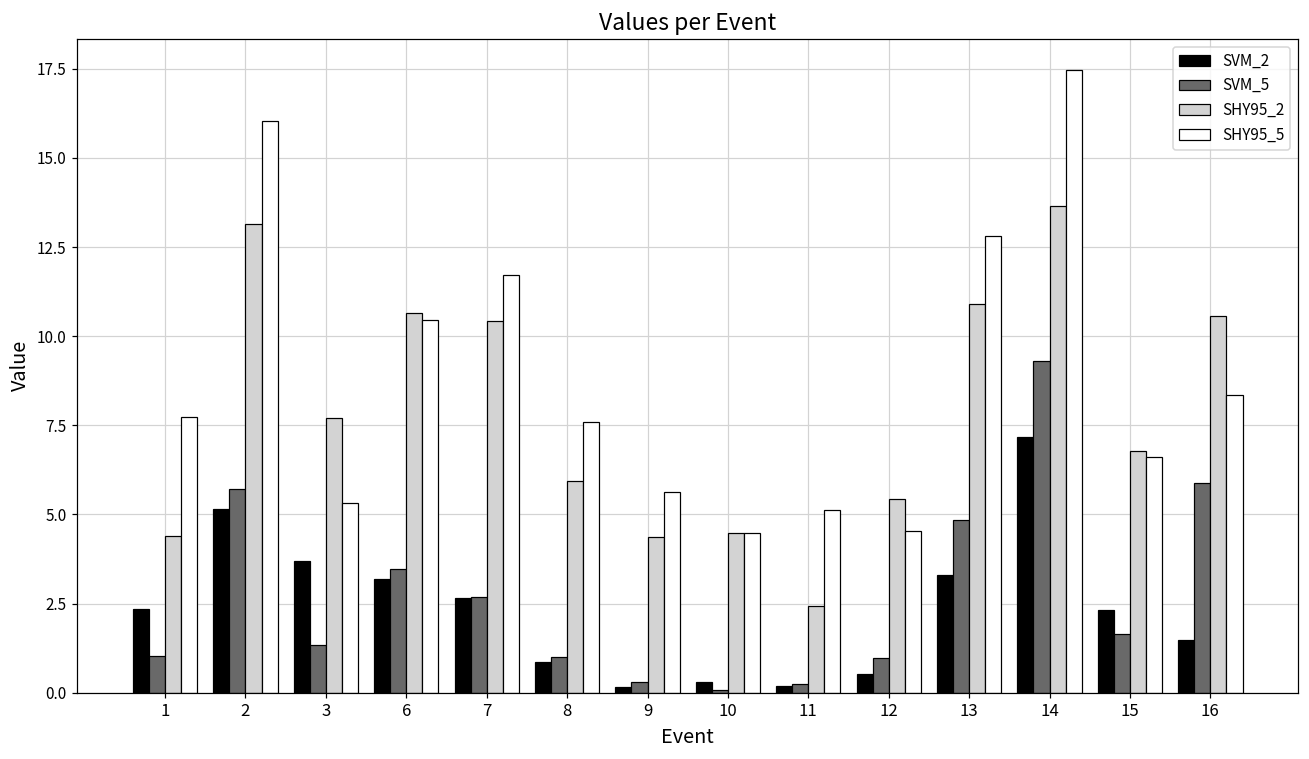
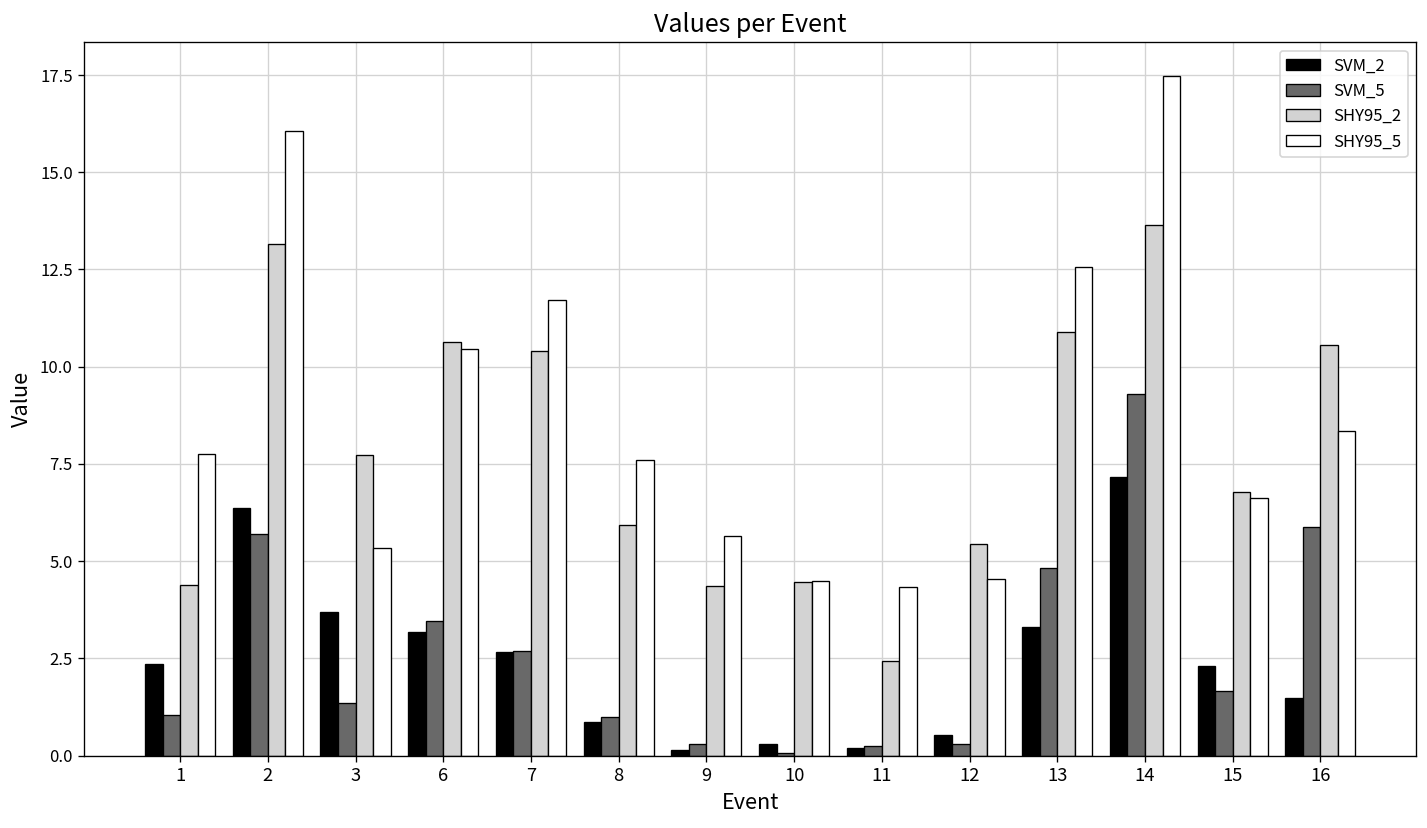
SVM_2, 2: 5.1 -> 6.4
SHY95_5, 11: 5.1 -> 4.3
SVM_5, 12: 1.0 -> 0.3
SHY95_5, 13: 12.8 -> 12.6
